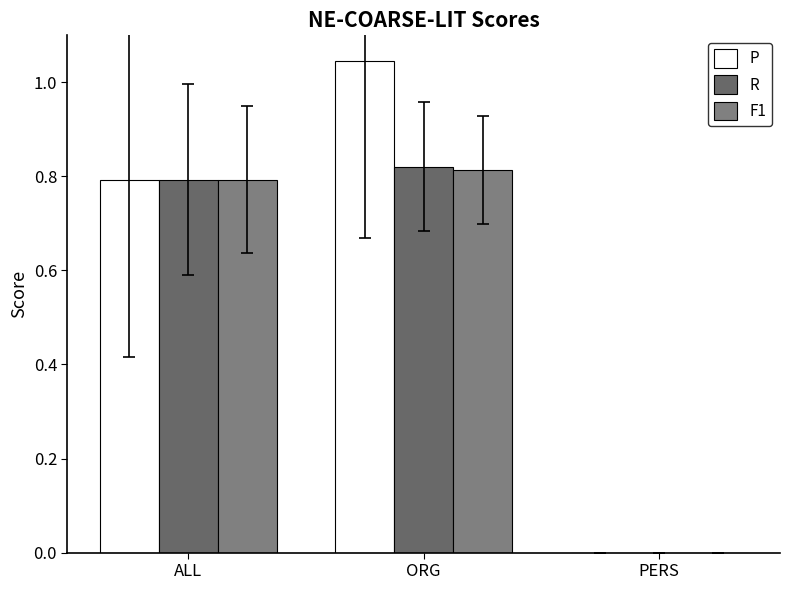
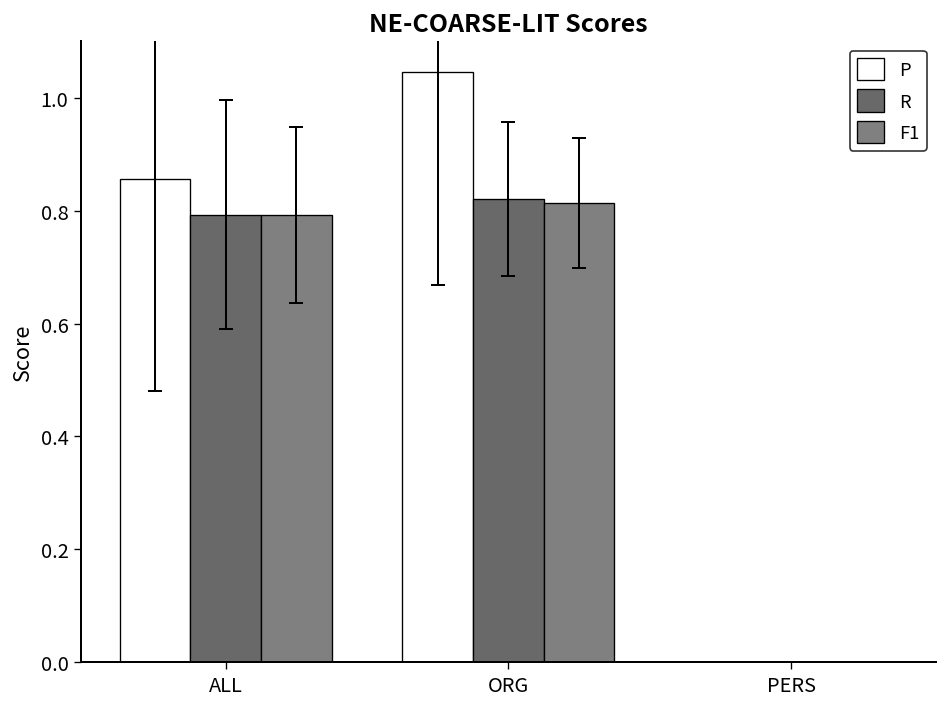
P, ALL: 0.79 -> 0.86
